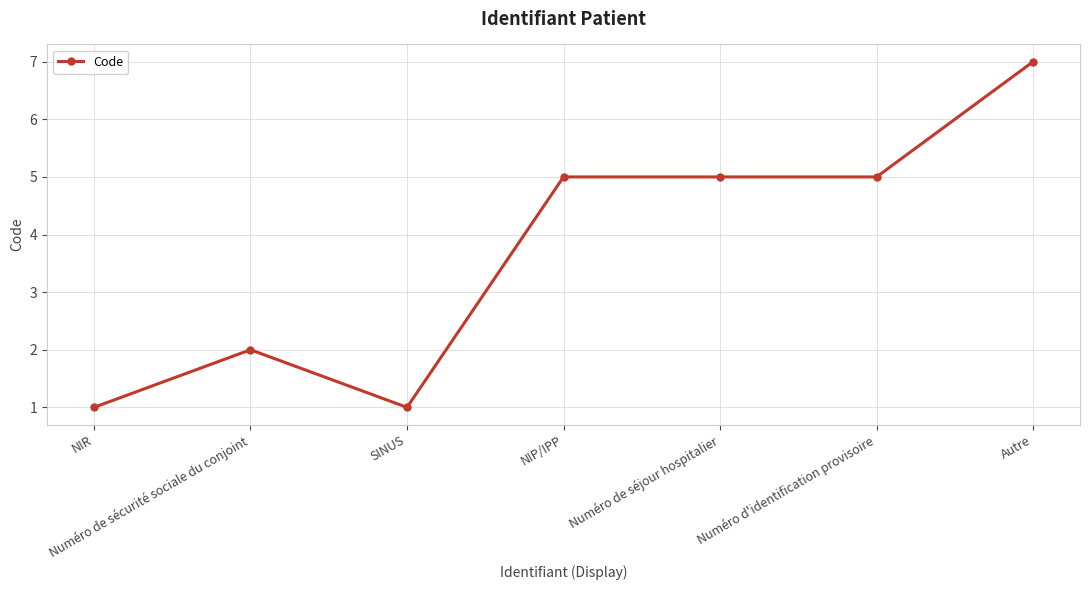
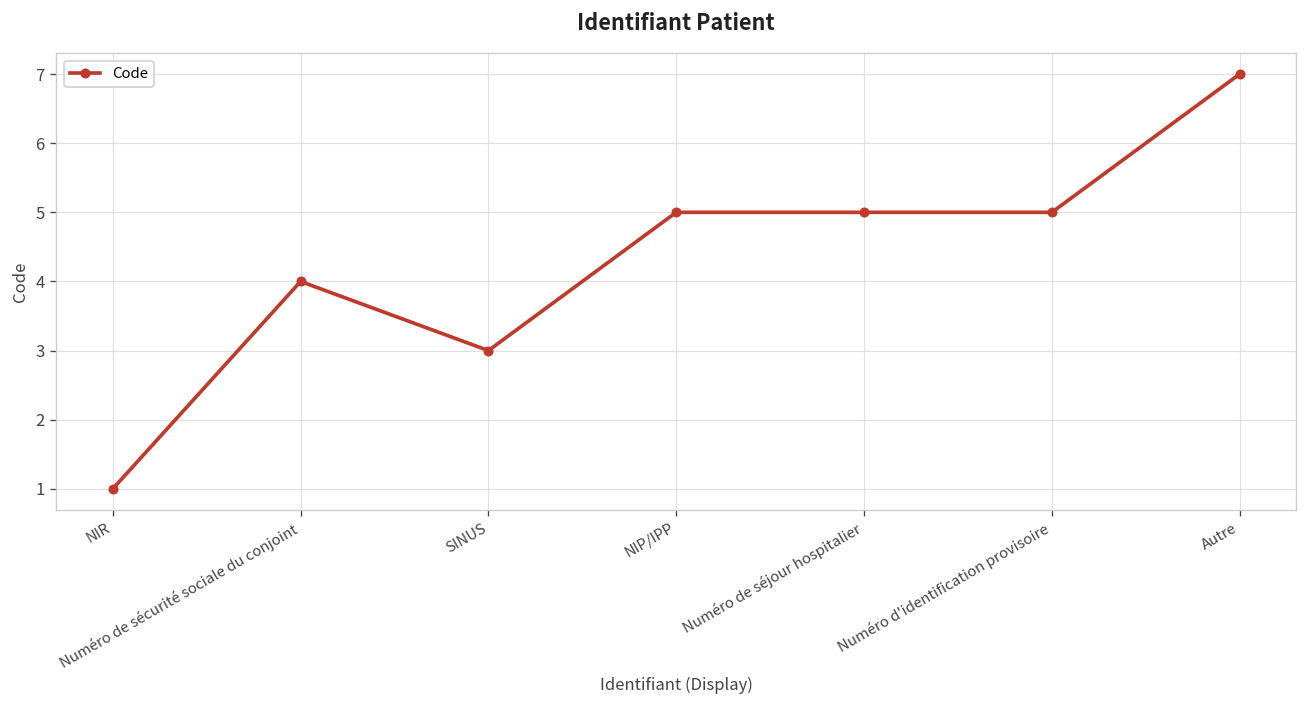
Numéro de sécurité sociale du conjoint: 2 -> 4
SINUS: 1 -> 3
